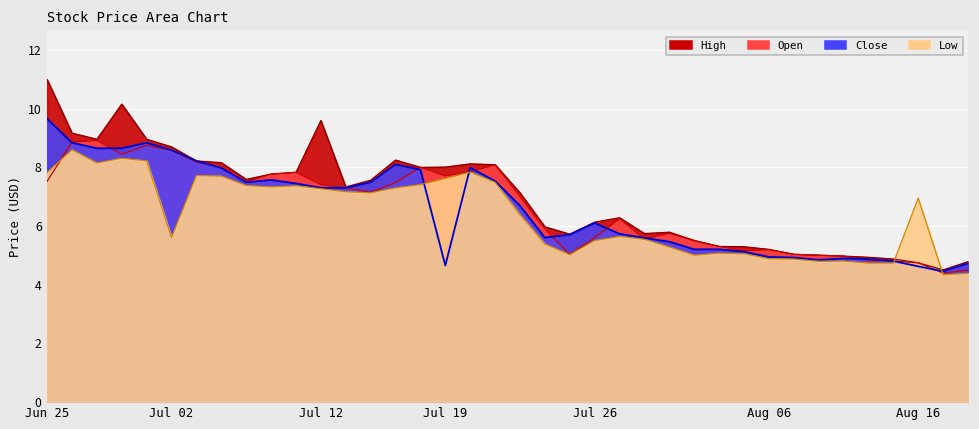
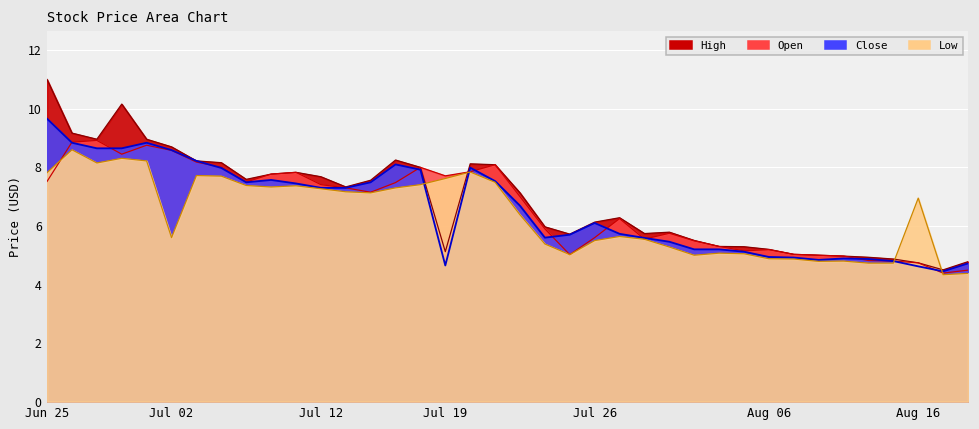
High, Jul 12: 9.6 -> 7.7
High, Jul 19: 8.0 -> 5.1
